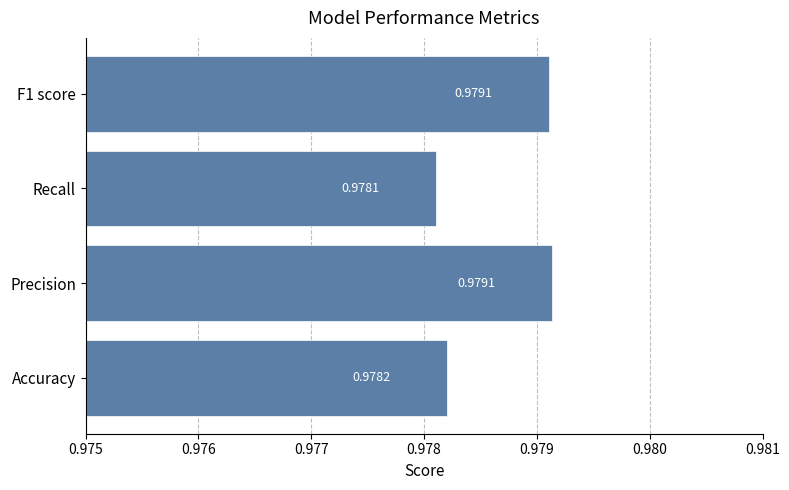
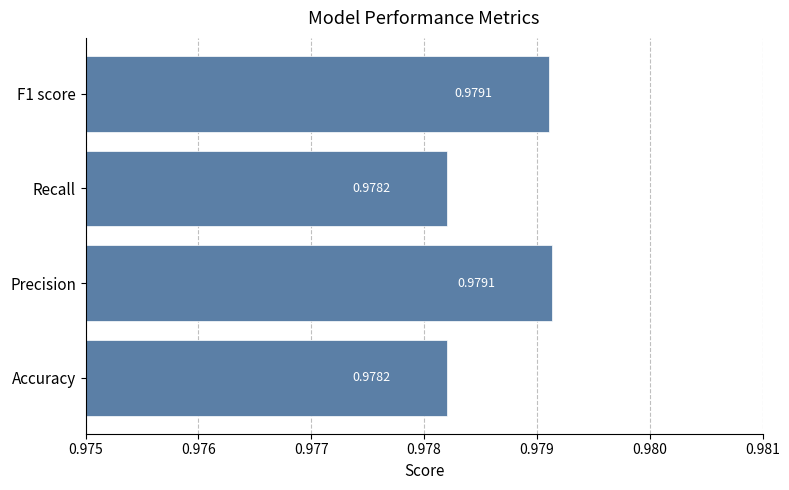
Recall: 0.9781 -> 0.9782
